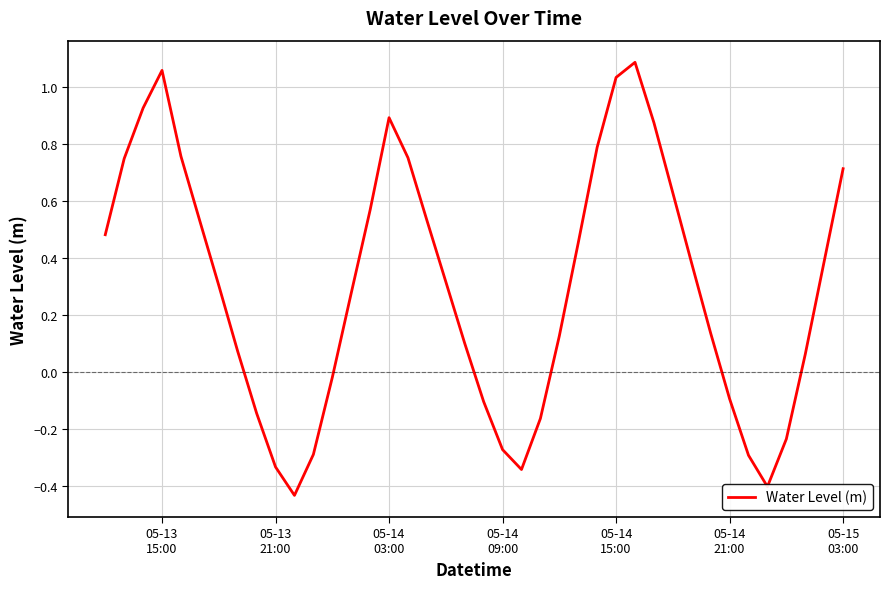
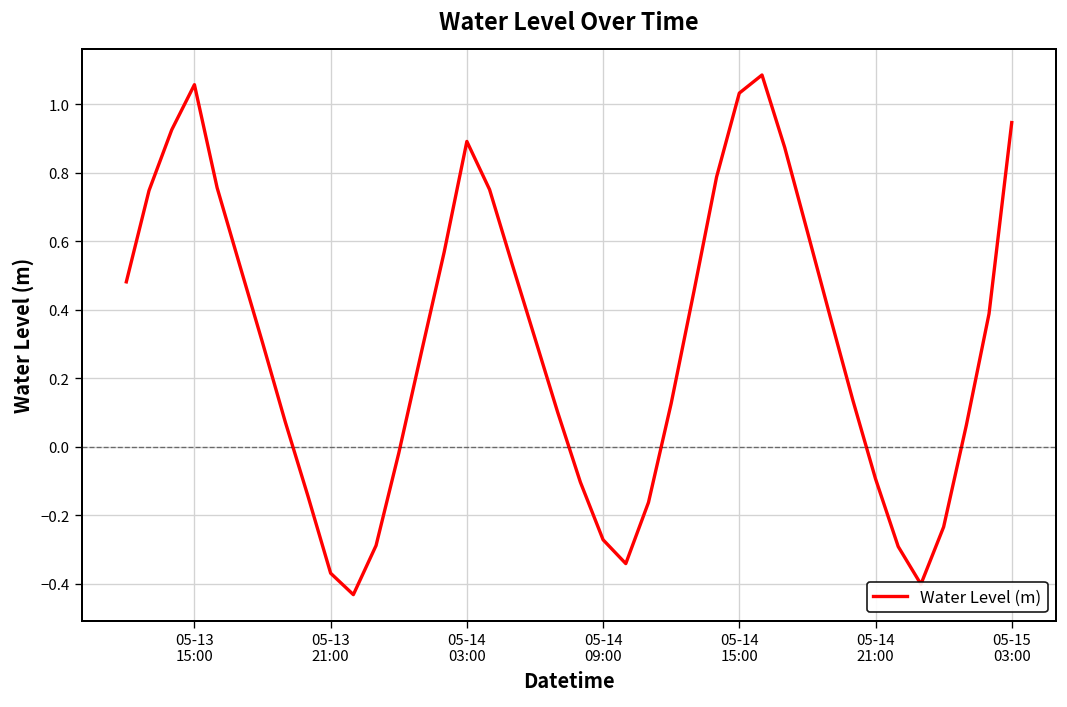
05-13 21:00: -0.33 -> -0.37
05-15 03:00: 0.71 -> 0.95
